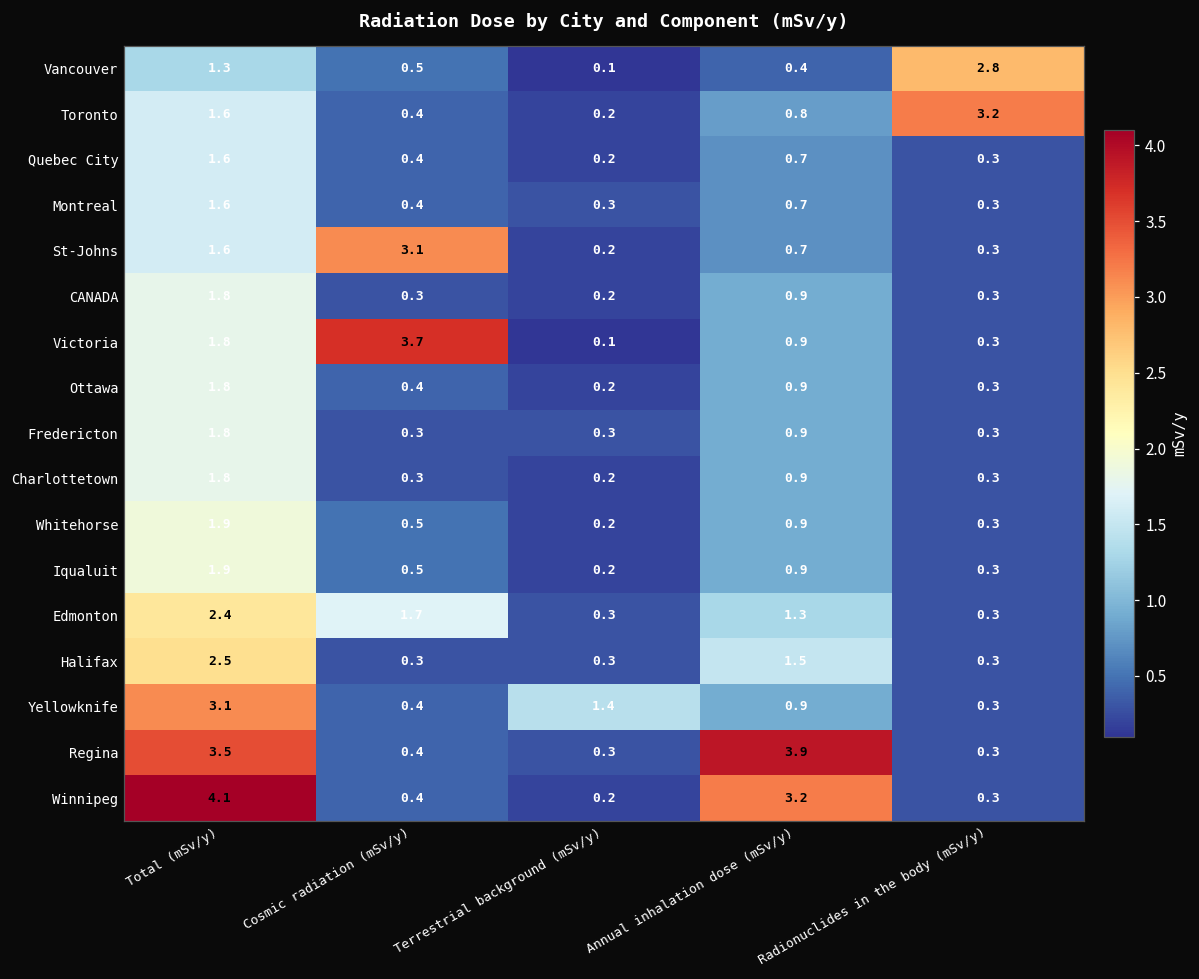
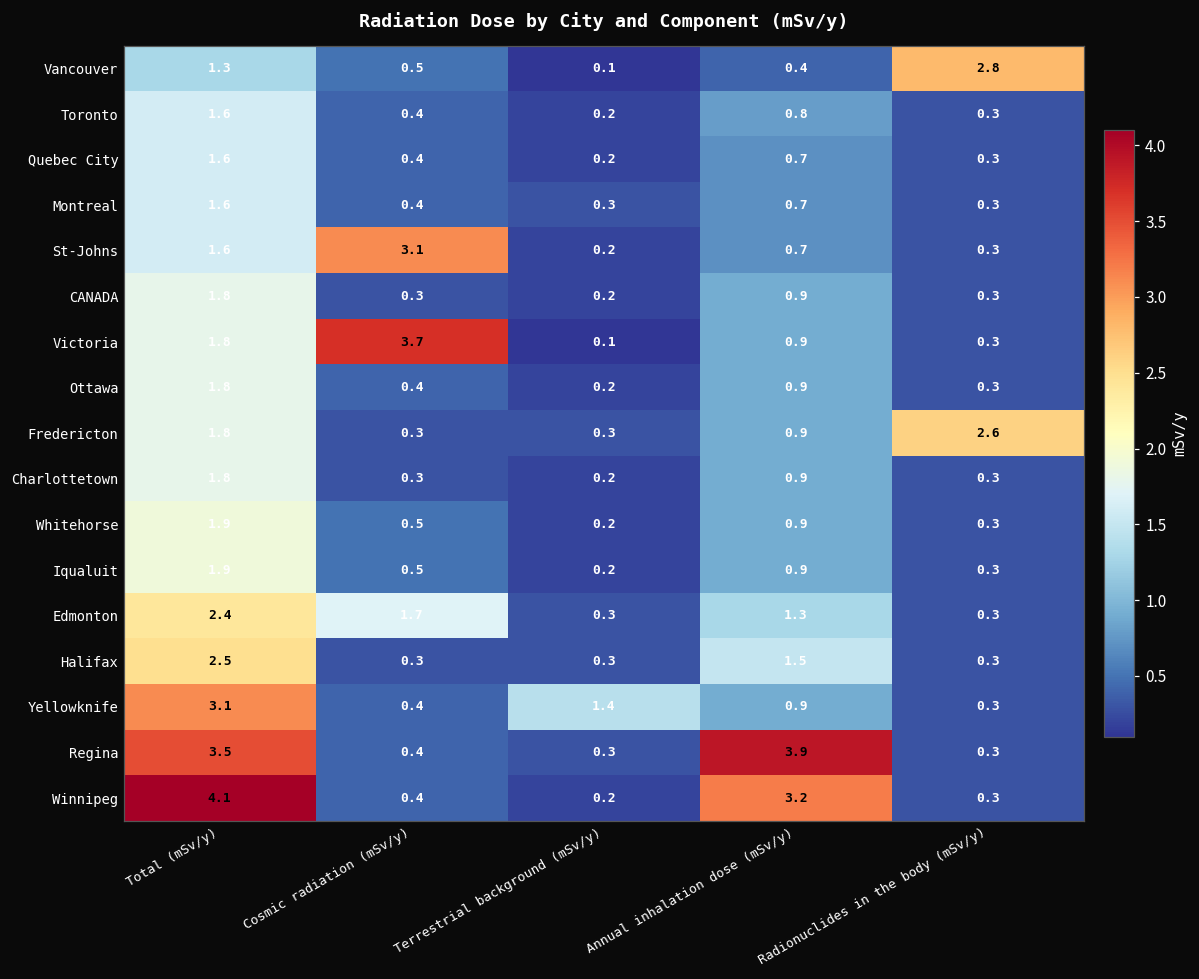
Toronto, Radionuclides in the body (mSv/y): 3.2 -> 0.3
Fredericton, Radionuclides in the body (mSv/y): 0.3 -> 2.6
